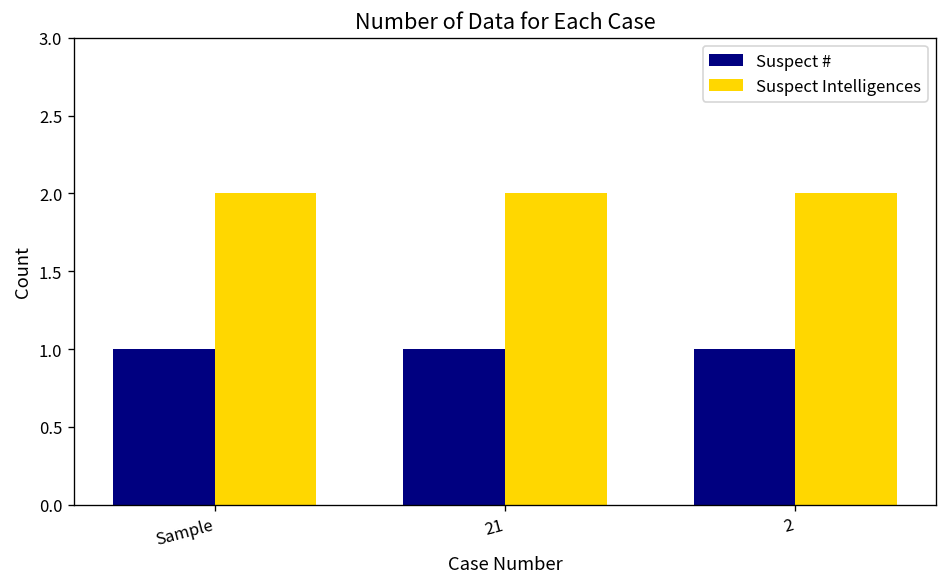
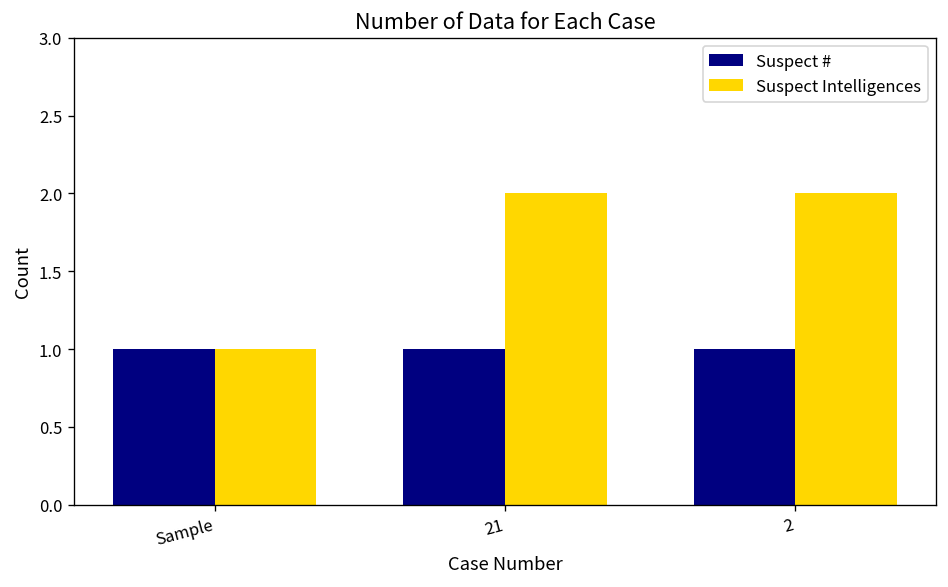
Suspect Intelligences, Sample: 2 -> 1
